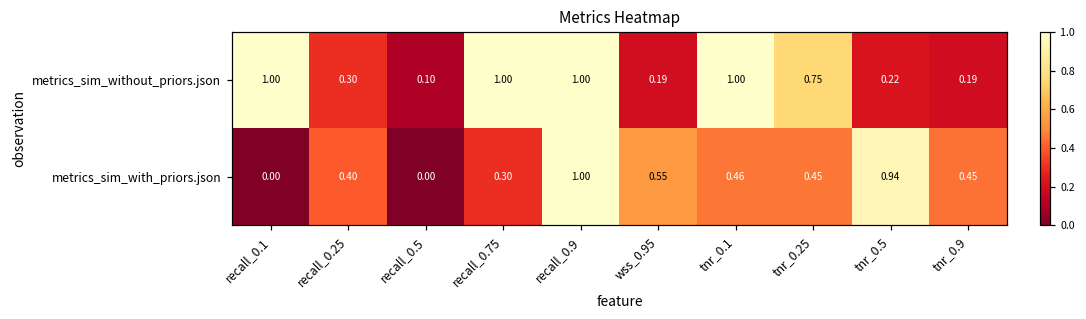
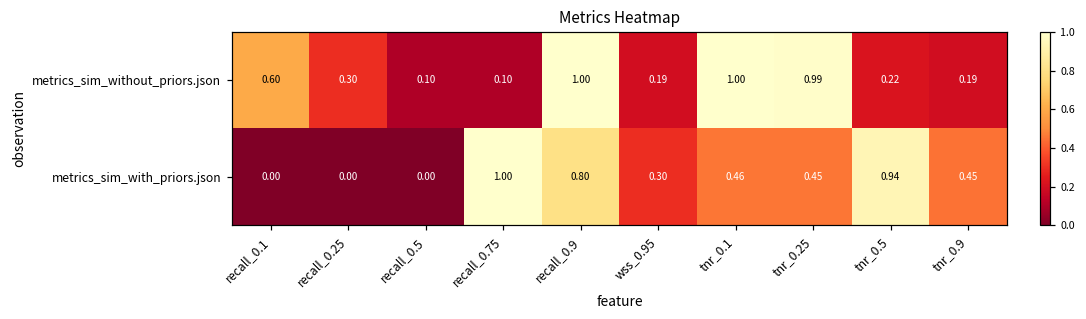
metrics_sim_without_priors.json, recall_0.1: 1.00 -> 0.60
metrics_sim_without_priors.json, recall_0.75: 1.00 -> 0.10
metrics_sim_without_priors.json, tnr_0.25: 0.75 -> 0.99
metrics_sim_with_priors.json, recall_0.25: 0.40 -> 0.00
metrics_sim_with_priors.json, recall_0.75: 0.30 -> 1.00
metrics_sim_with_priors.json, recall_0.9: 1.00 -> 0.80
metrics_sim_with_priors.json, wss_0.95: 0.55 -> 0.30
